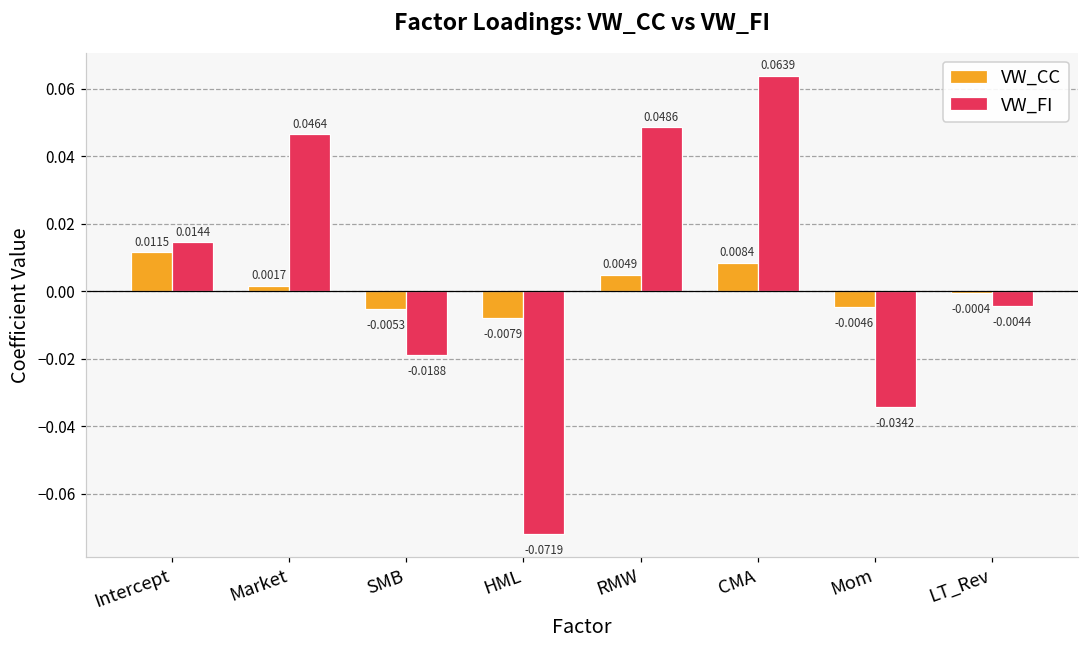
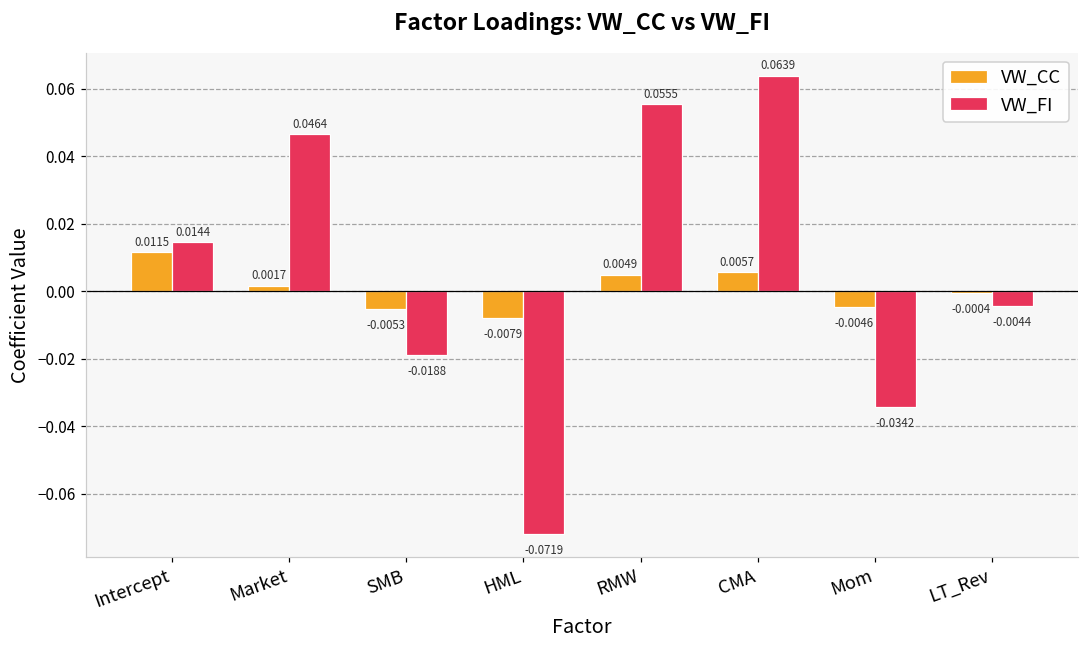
VW_FI, RMW: 0.0486 -> 0.0555
VW_CC, CMA: 0.0084 -> 0.0057
